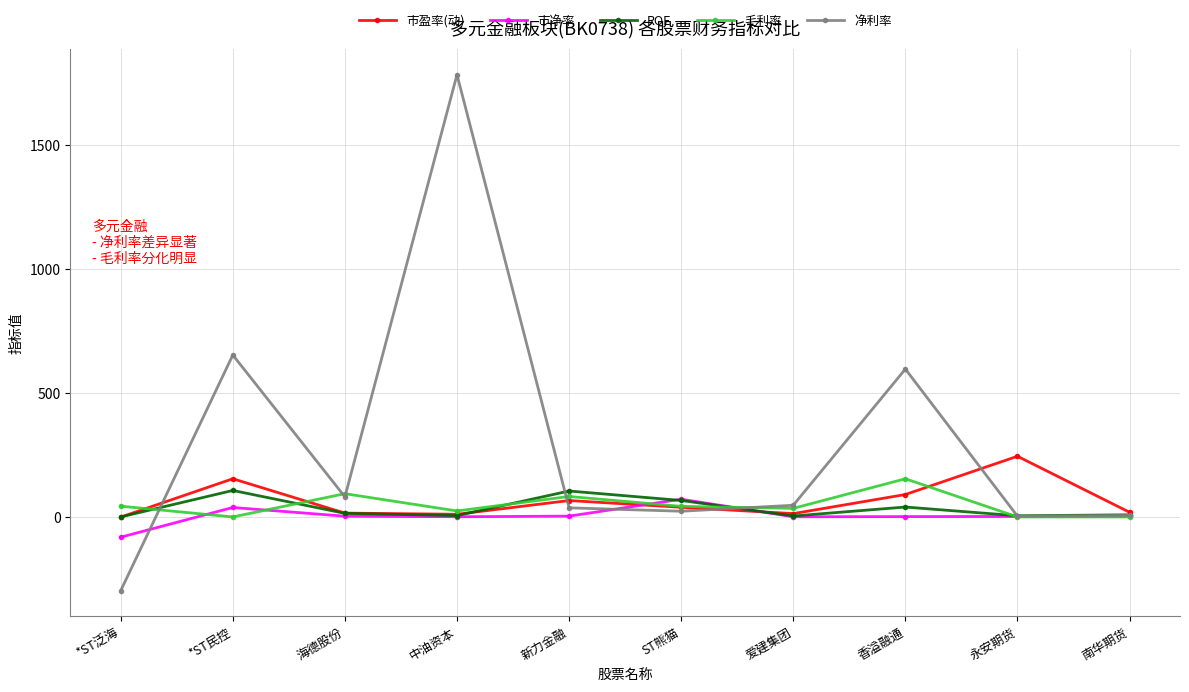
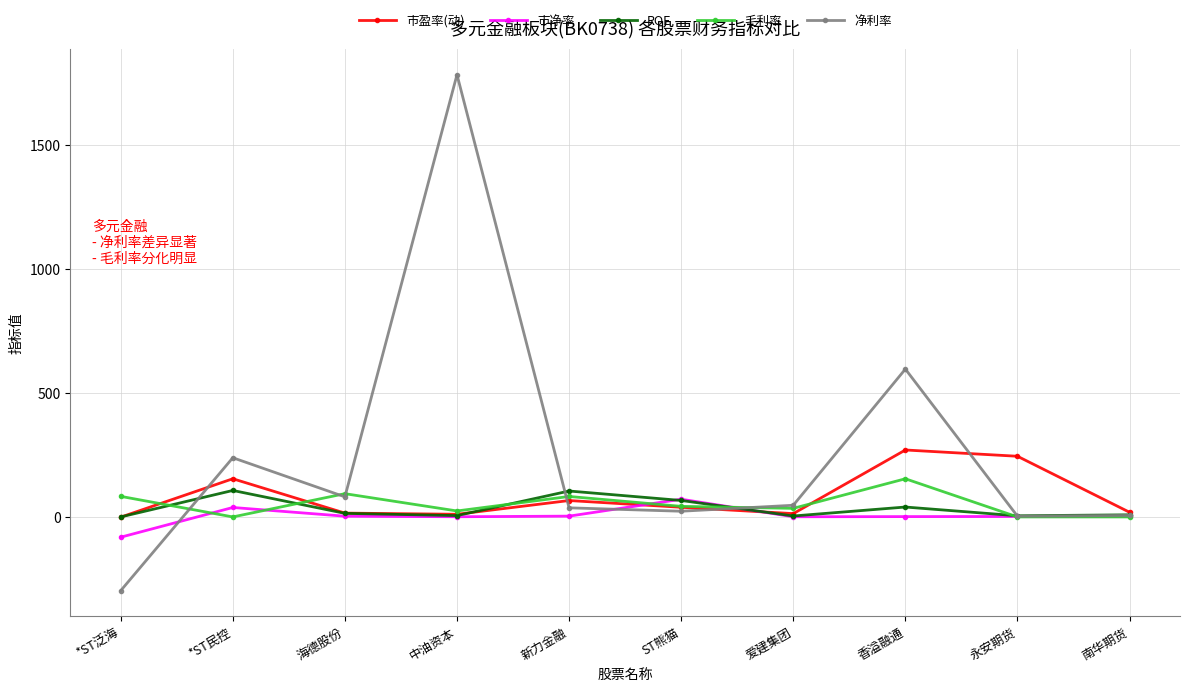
毛利率, *ST泛海: 40 -> 80
净利率, *ST民控: 650 -> 240
市盈率(动), 香溢融通: 90 -> 270
